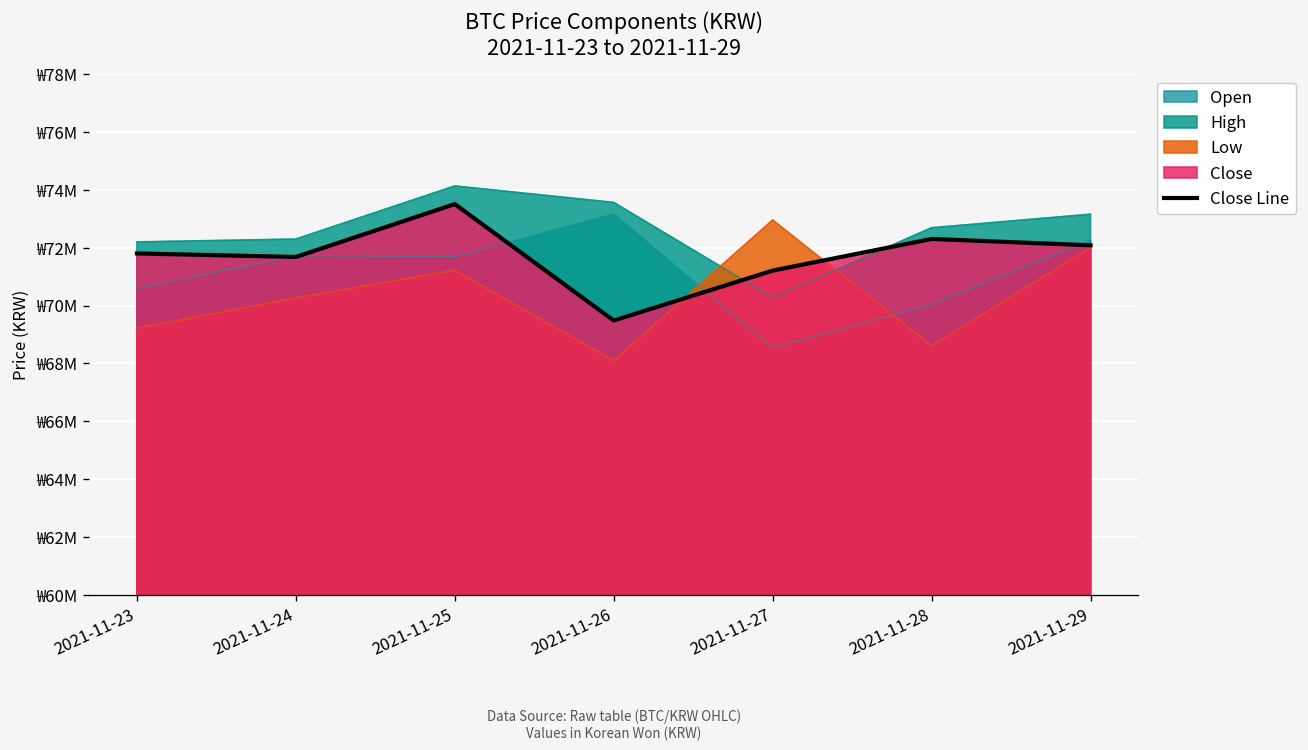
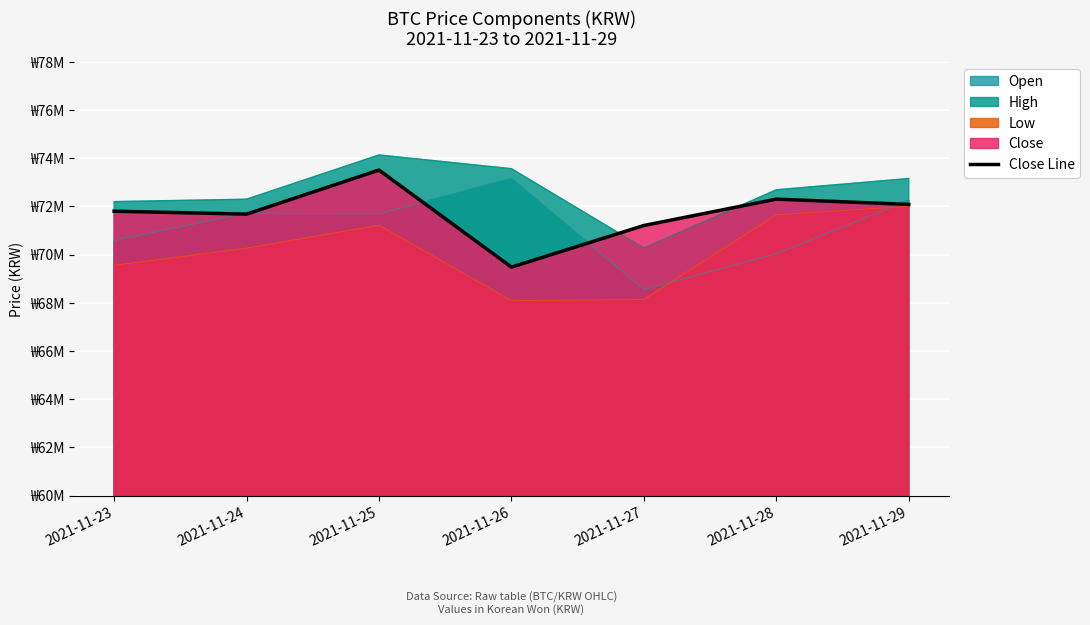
Low, 2021-11-23: ₩69200000 -> ₩69600000
Low, 2021-11-27: ₩73000000 -> ₩68100000
Low, 2021-11-28: ₩68600000 -> ₩71700000
